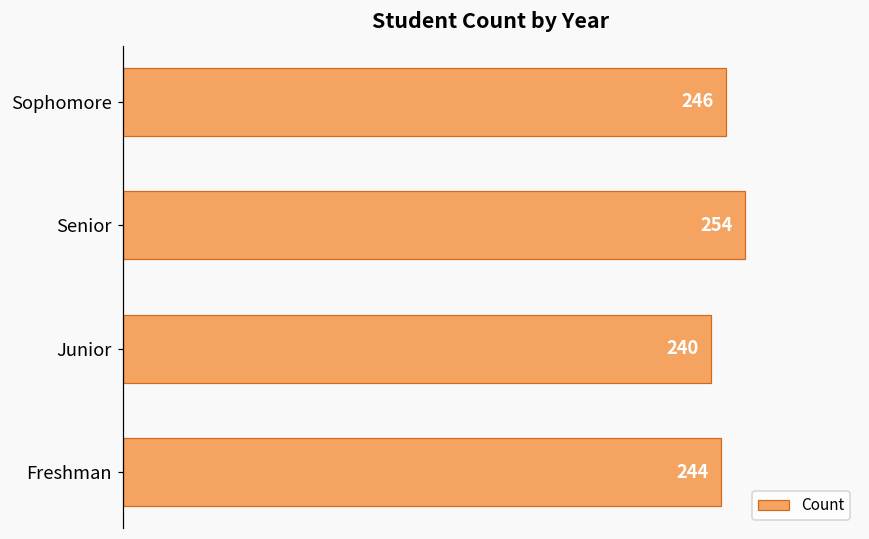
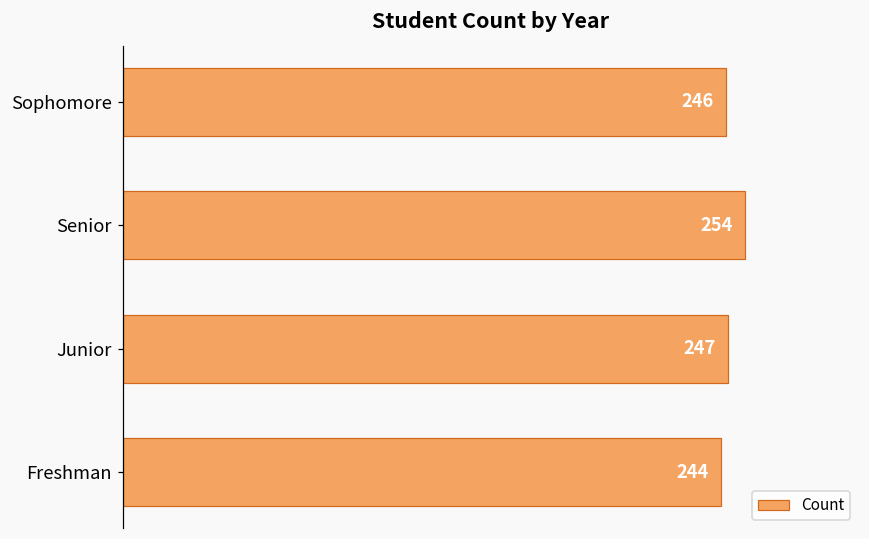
Junior: 240 -> 247
